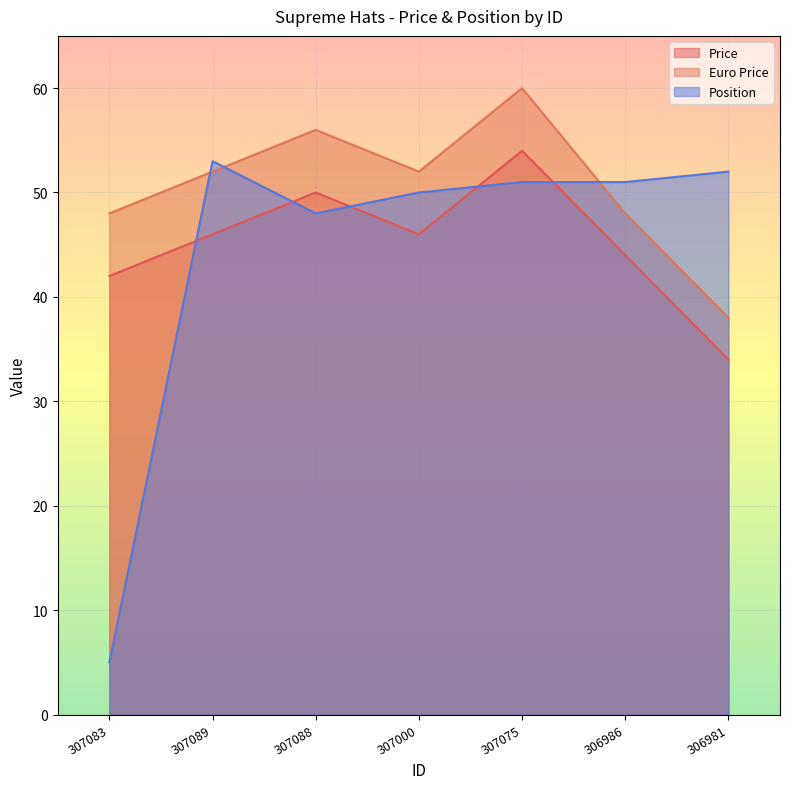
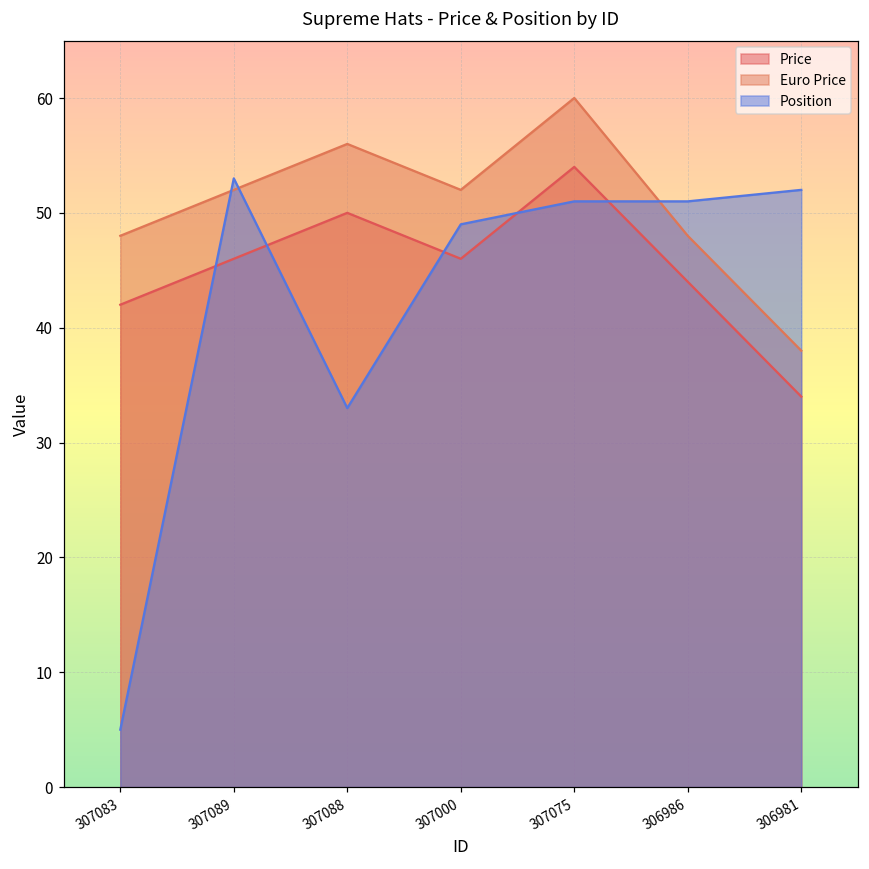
Position, 307088: 48 -> 33
Position, 307000: 50 -> 49
